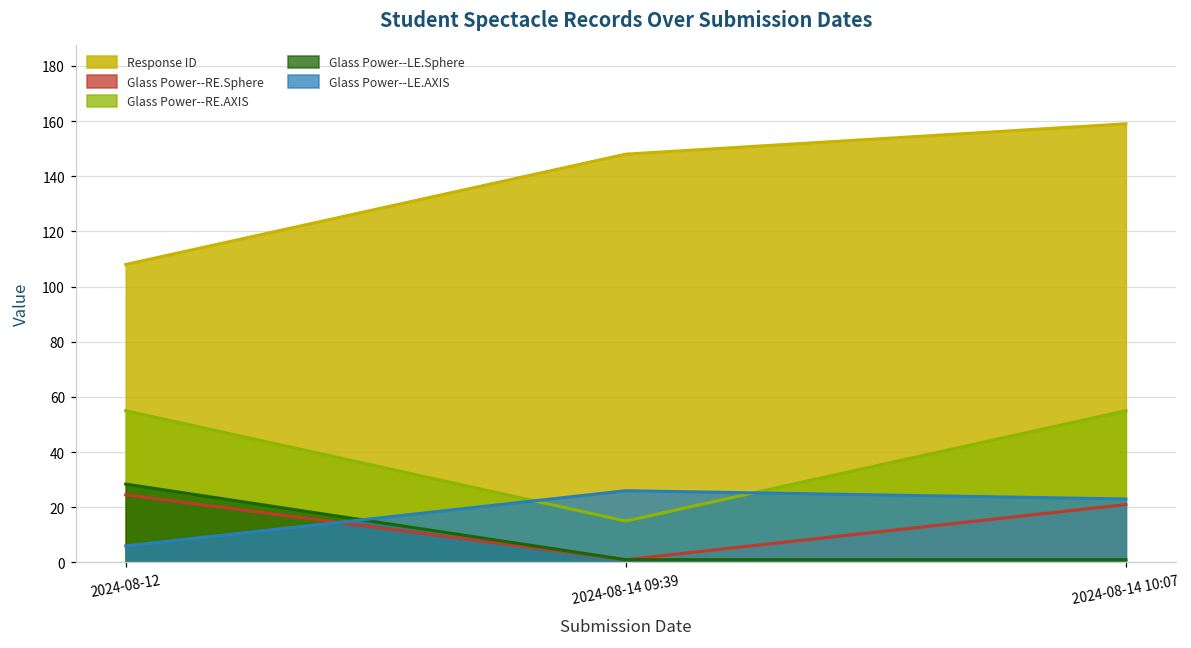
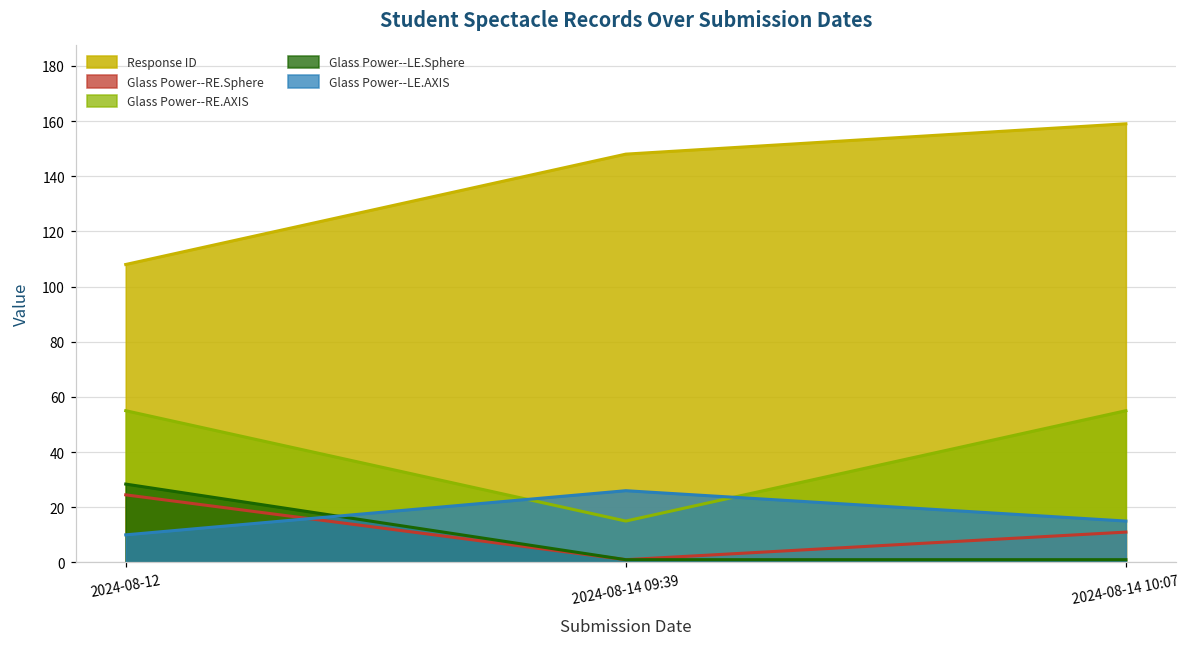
Glass Power--LE.AXIS, 2024-08-12: 6 -> 10
Glass Power--RE.Sphere, 2024-08-14 10:07: 21 -> 11
Glass Power--LE.AXIS, 2024-08-14 10:07: 23 -> 15
